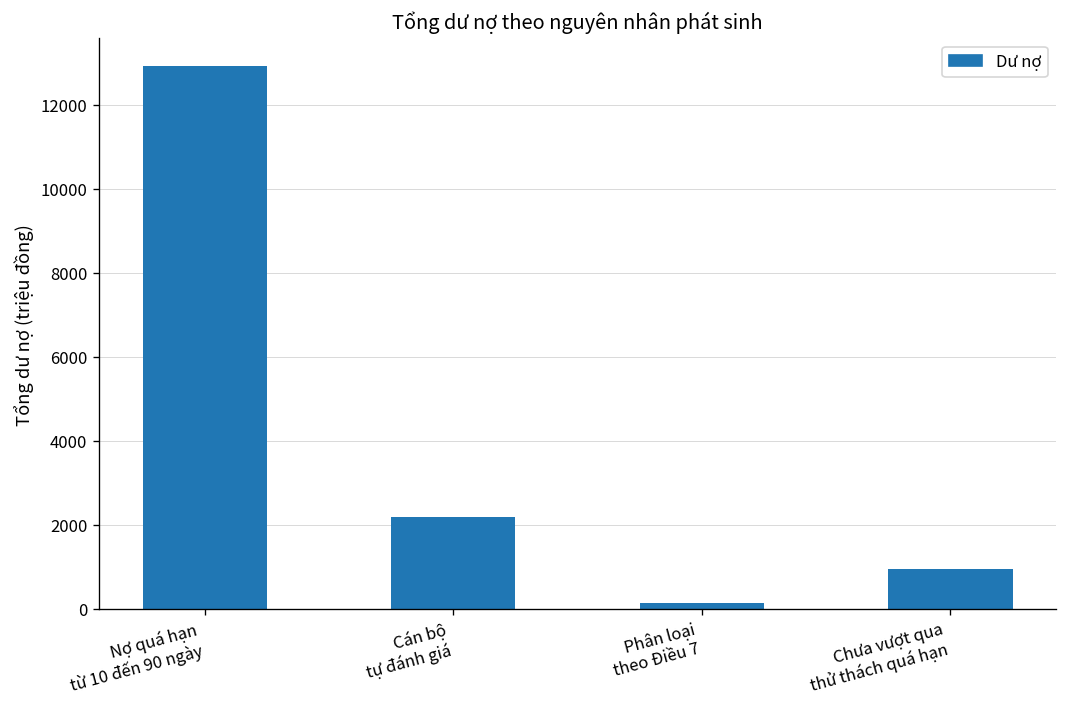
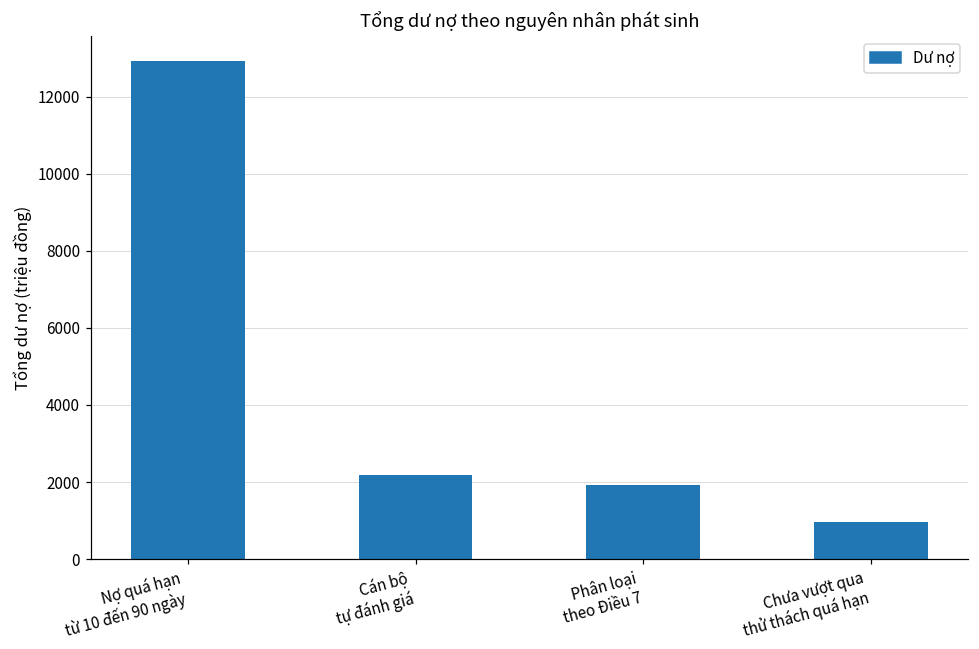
Phân loại theo Điều 7: 100 -> 1900
